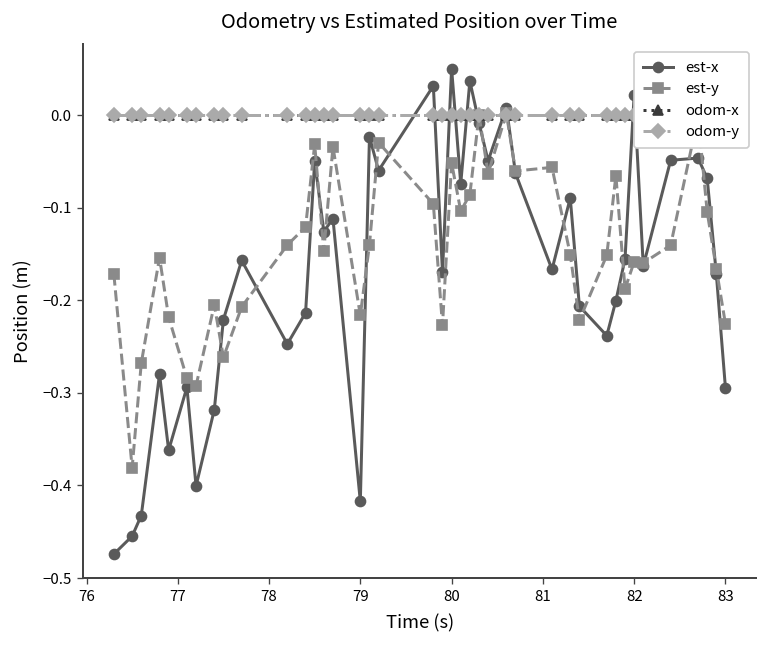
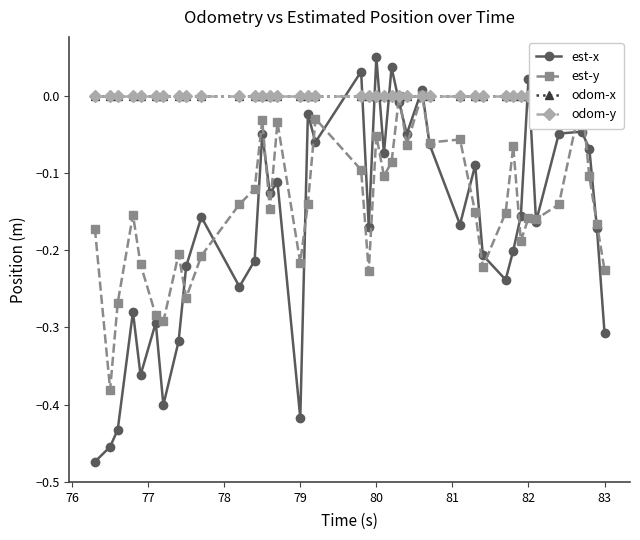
est-x, 83: -0.29 -> -0.31
